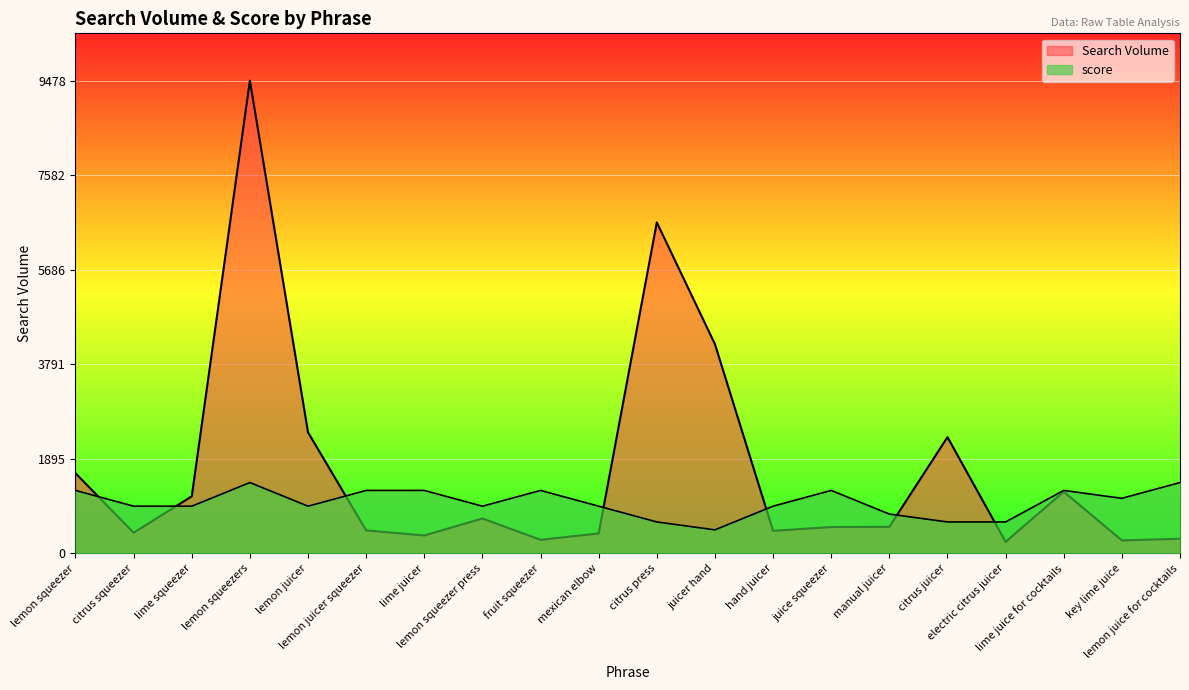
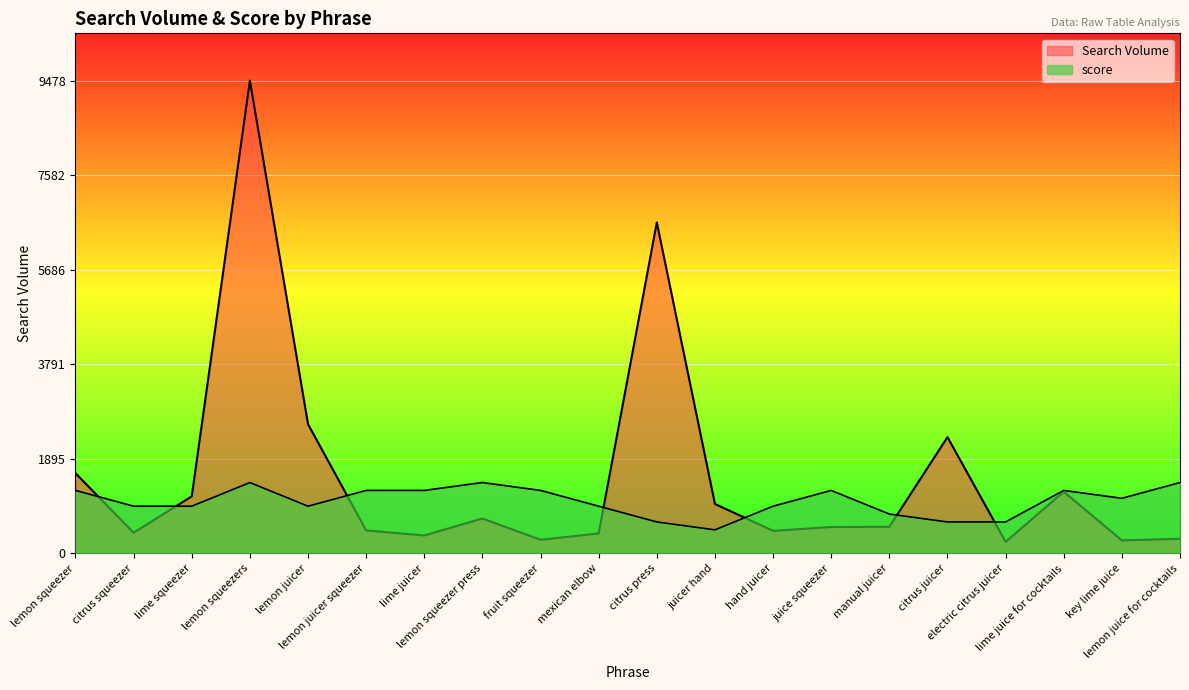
Search Volume, lemon juicer: 2400 -> 2600
score, lemon squeezer press: 900 -> 1400
Search Volume, juicer hand: 4200 -> 1000
